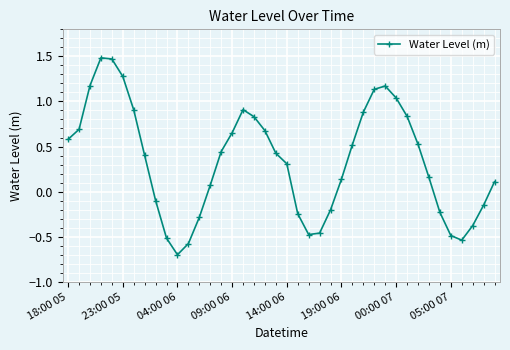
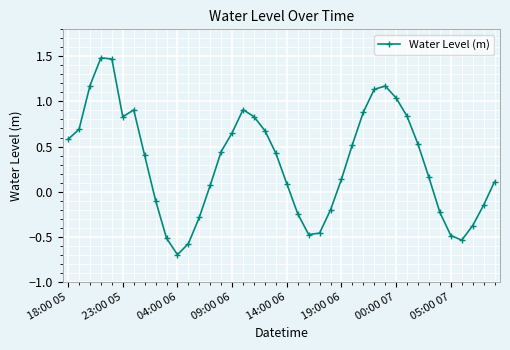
23:00 05: 1.3 -> 0.8
14:00 06: 0.3 -> 0.1
